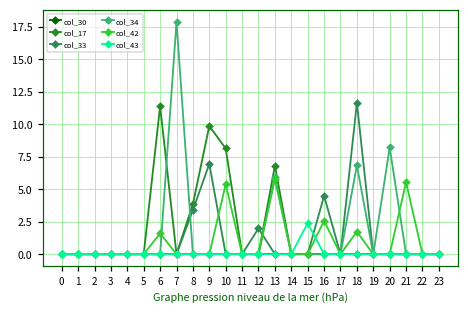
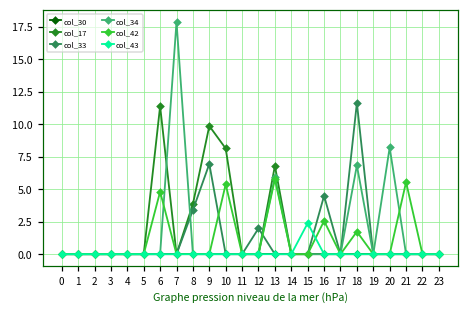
col_42, 6: 1.6 -> 4.8
